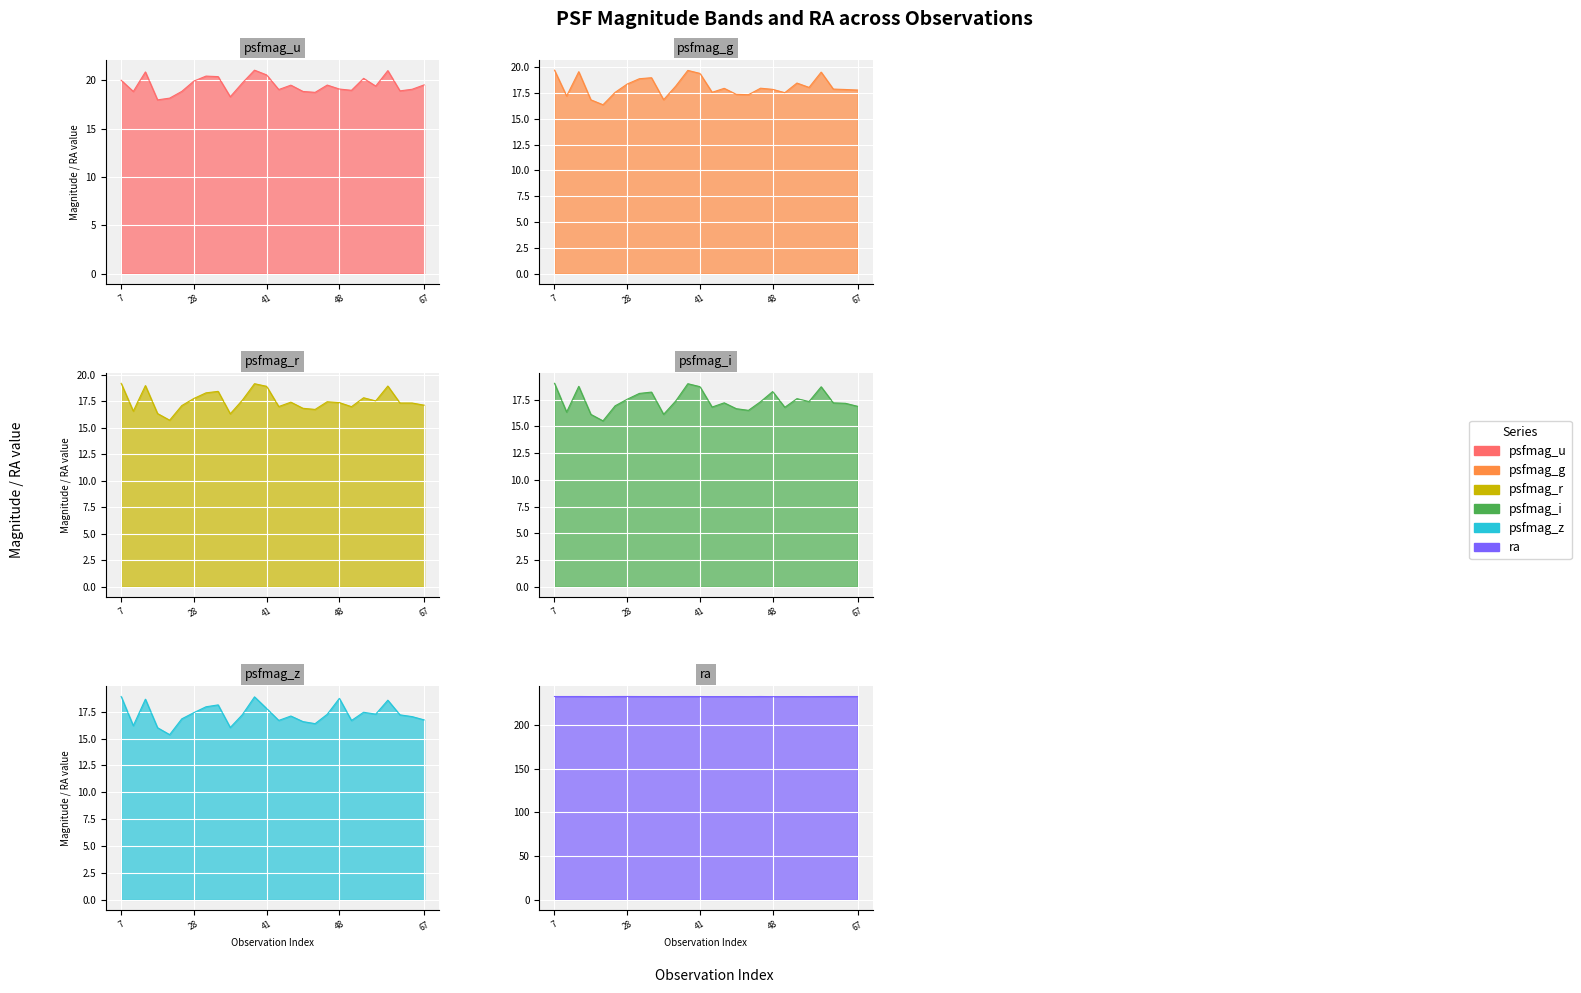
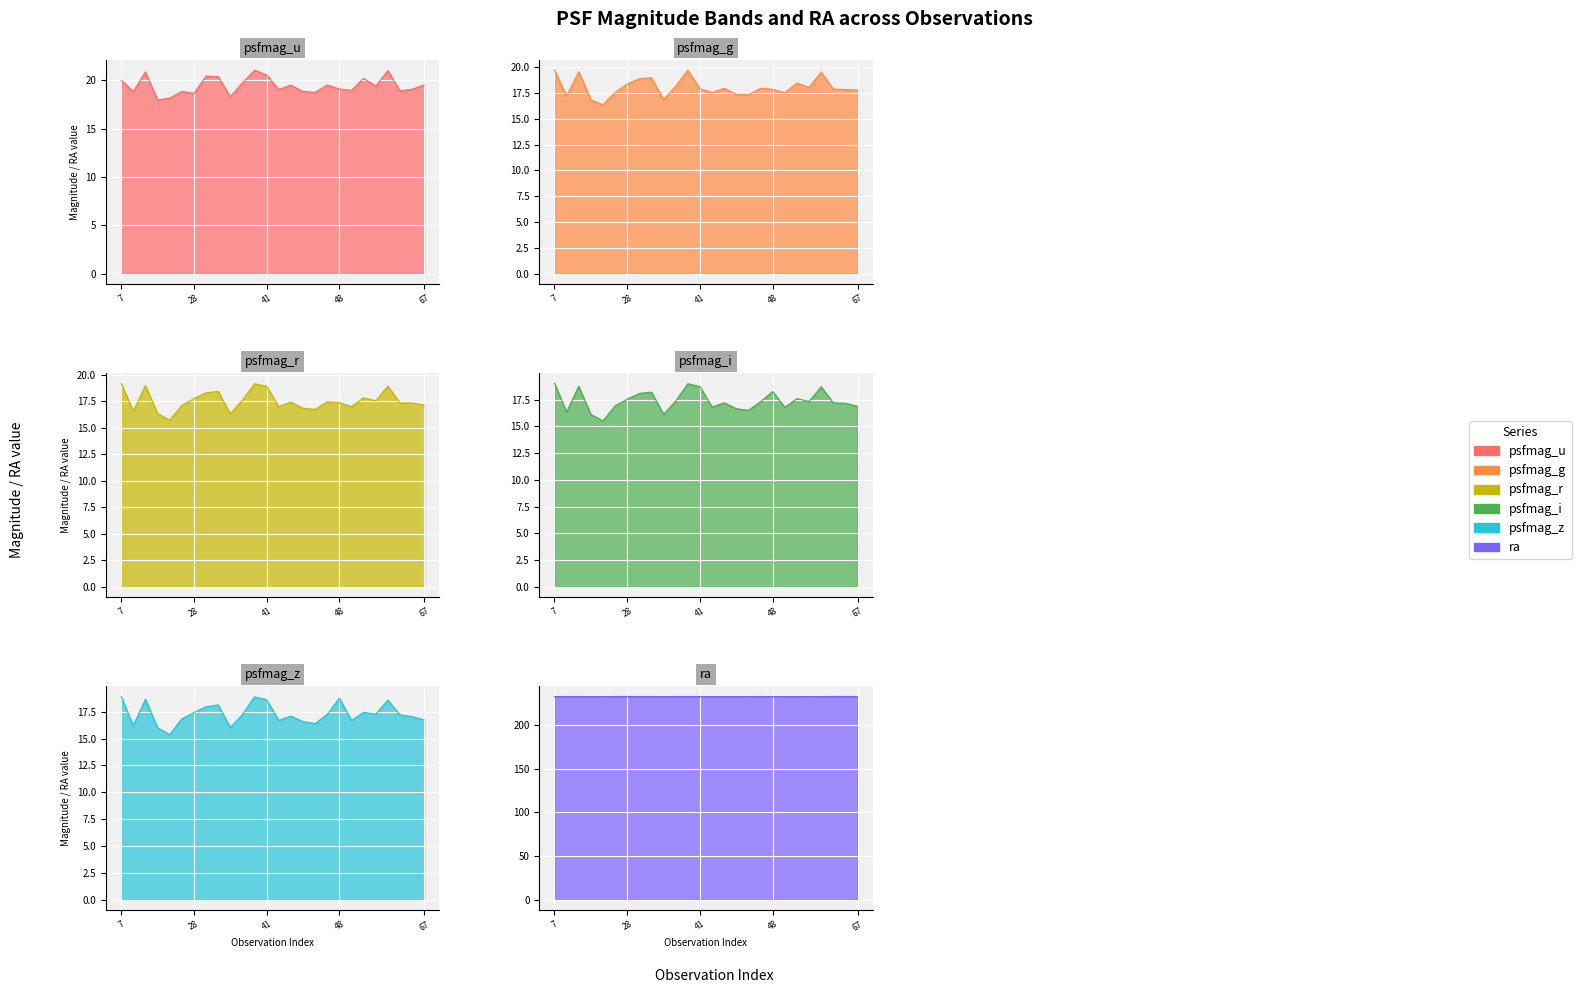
psfmag_u, 28: 20 -> 19
psfmag_g, 41: 19.4 -> 17.9
psfmag_z, 41: 17.8 -> 18.6
